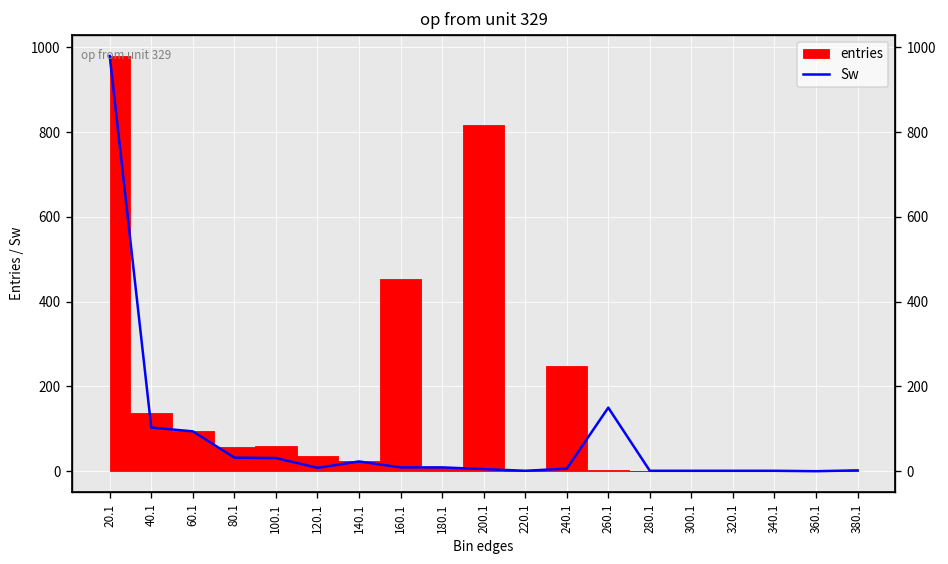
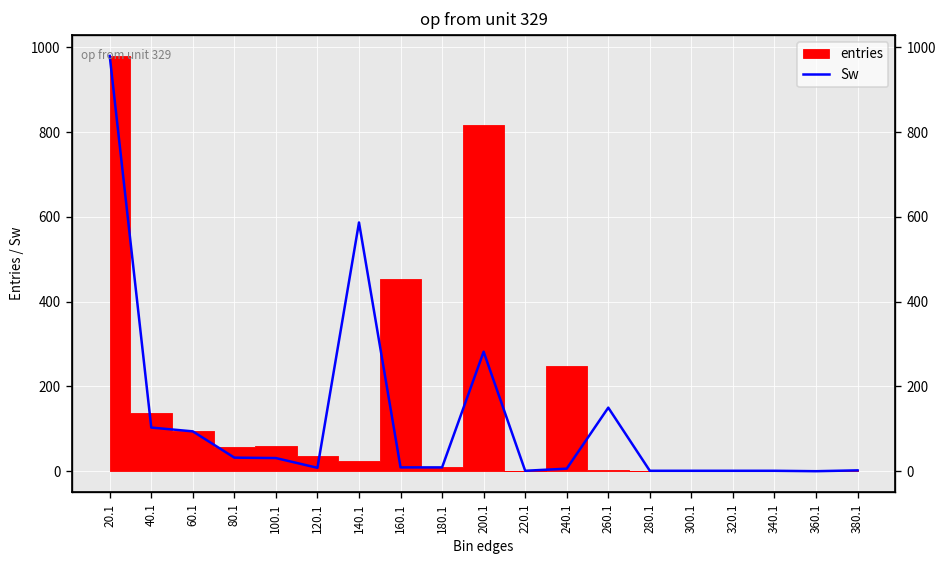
Sw, 140.1: 20 -> 590
Sw, 200.1: 10 -> 280
